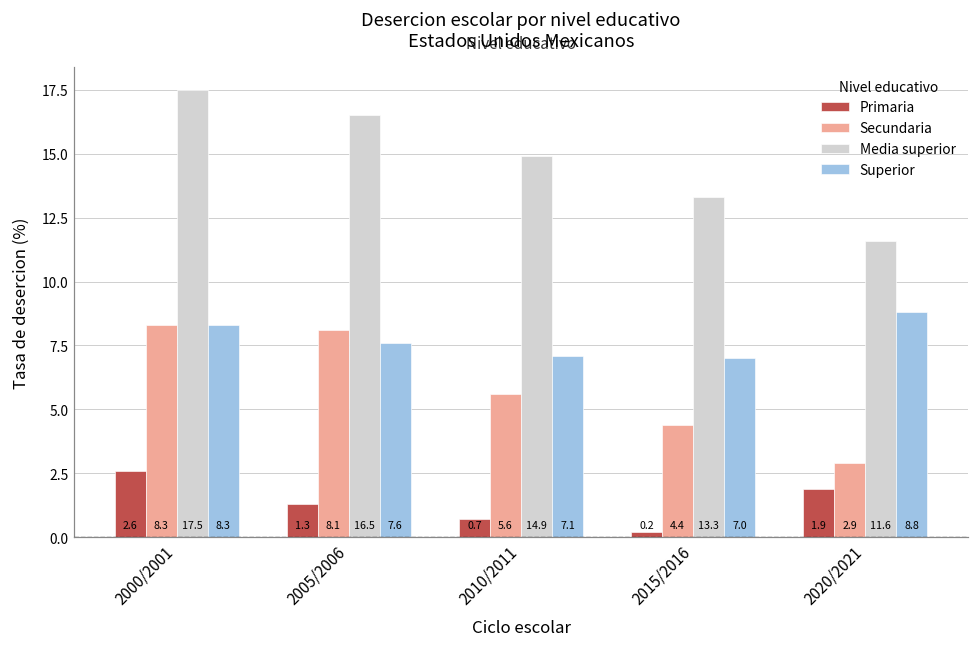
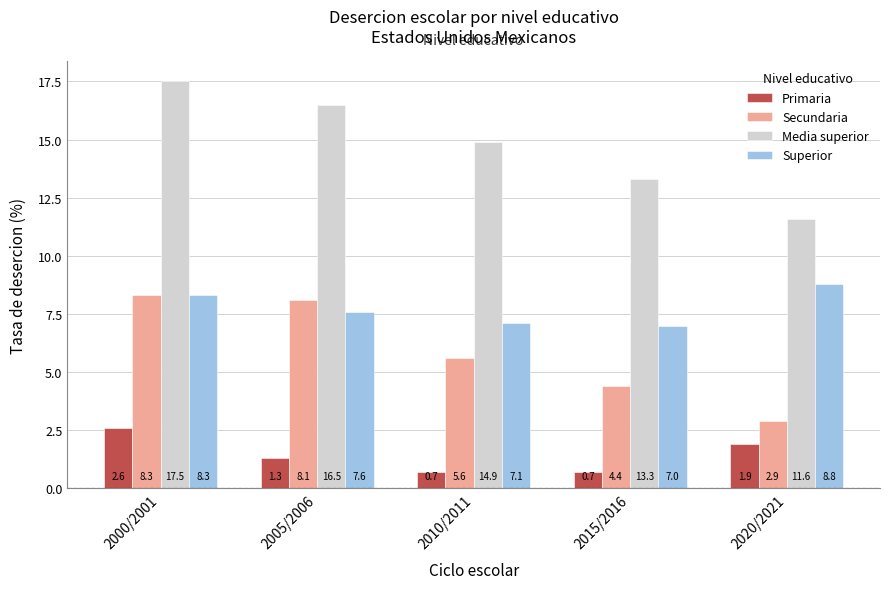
Primaria, 2015/2016: 0.2 -> 0.7
